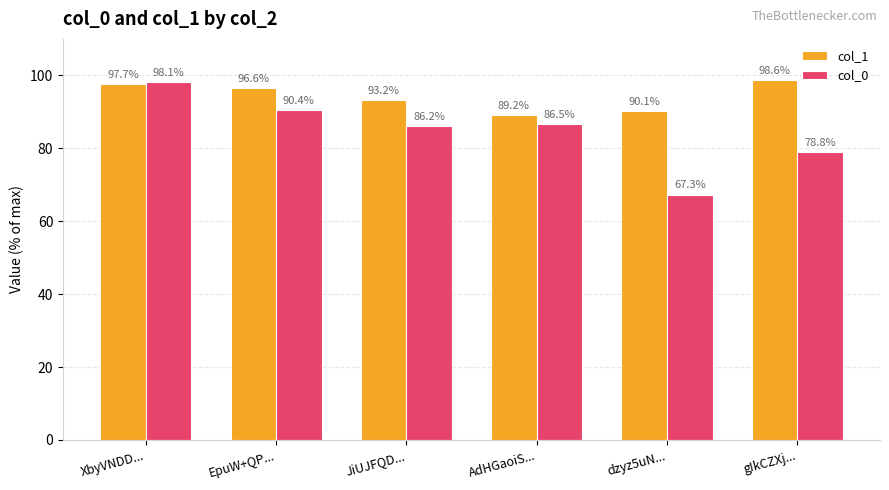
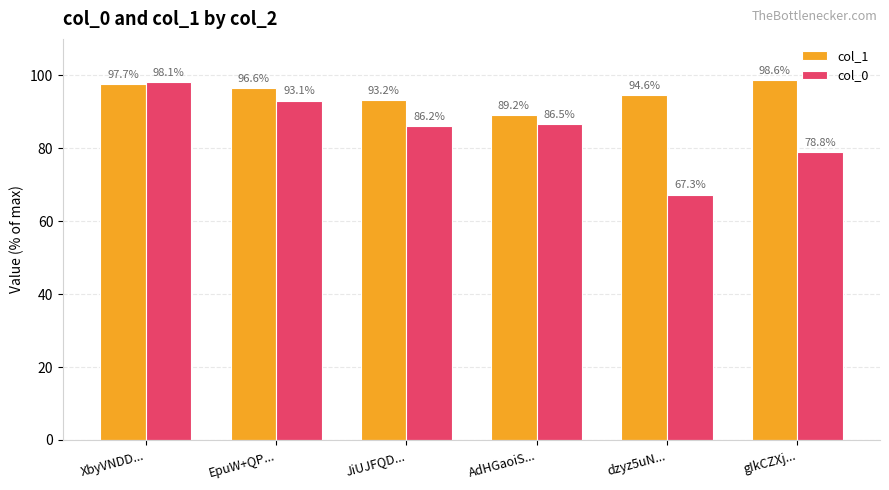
col_0, EpuW+QP...: 90.4% -> 93.1%
col_1, dzyz5uN...: 90.1% -> 94.6%
